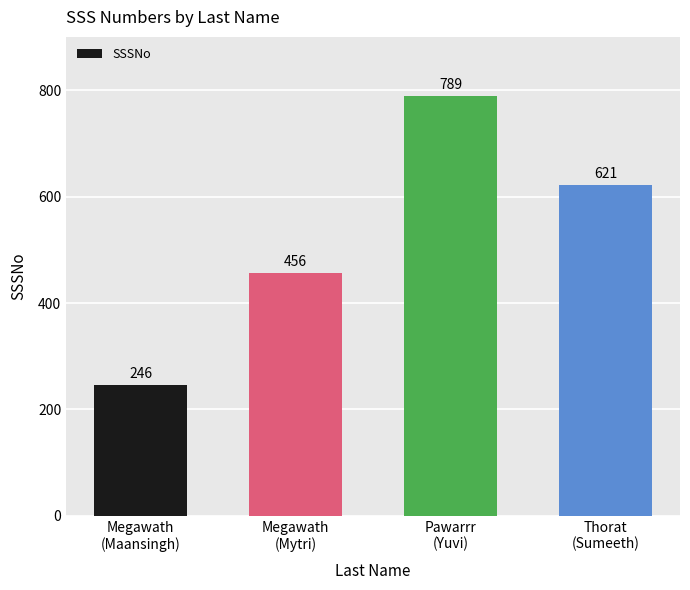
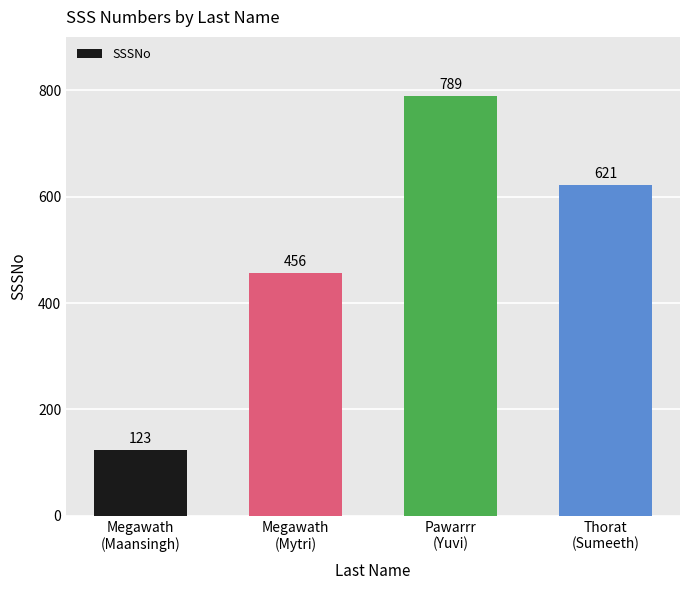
Megawath (Maansingh): 246 -> 123
